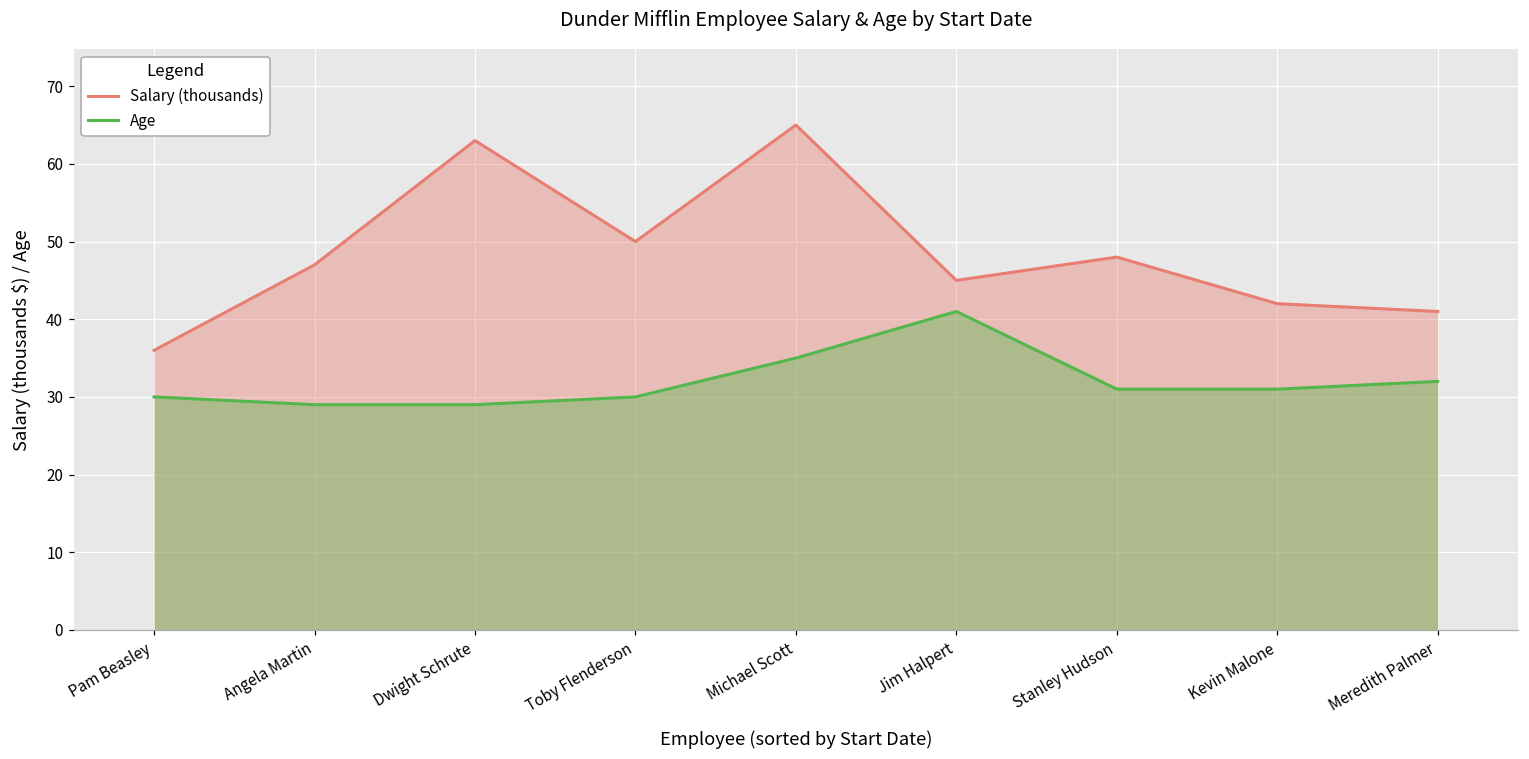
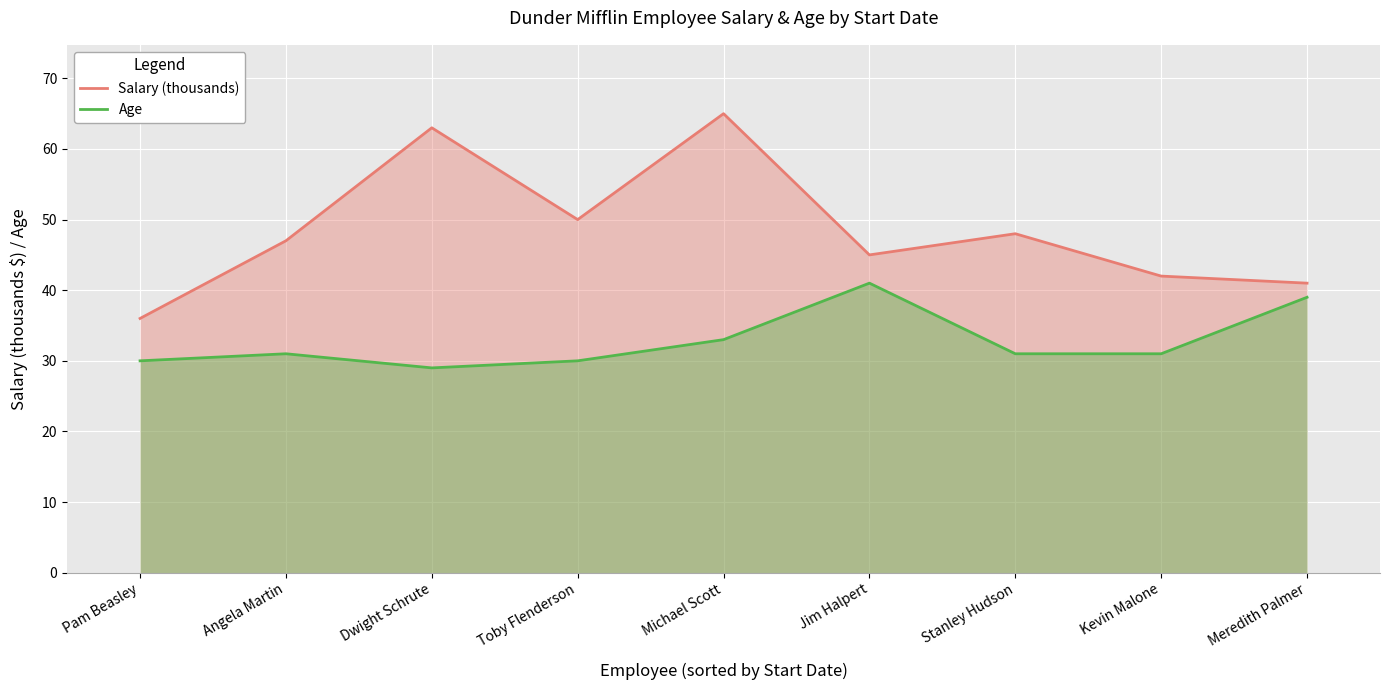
Age, Angela Martin: 29 -> 31
Age, Michael Scott: 35 -> 33
Age, Meredith Palmer: 32 -> 39
